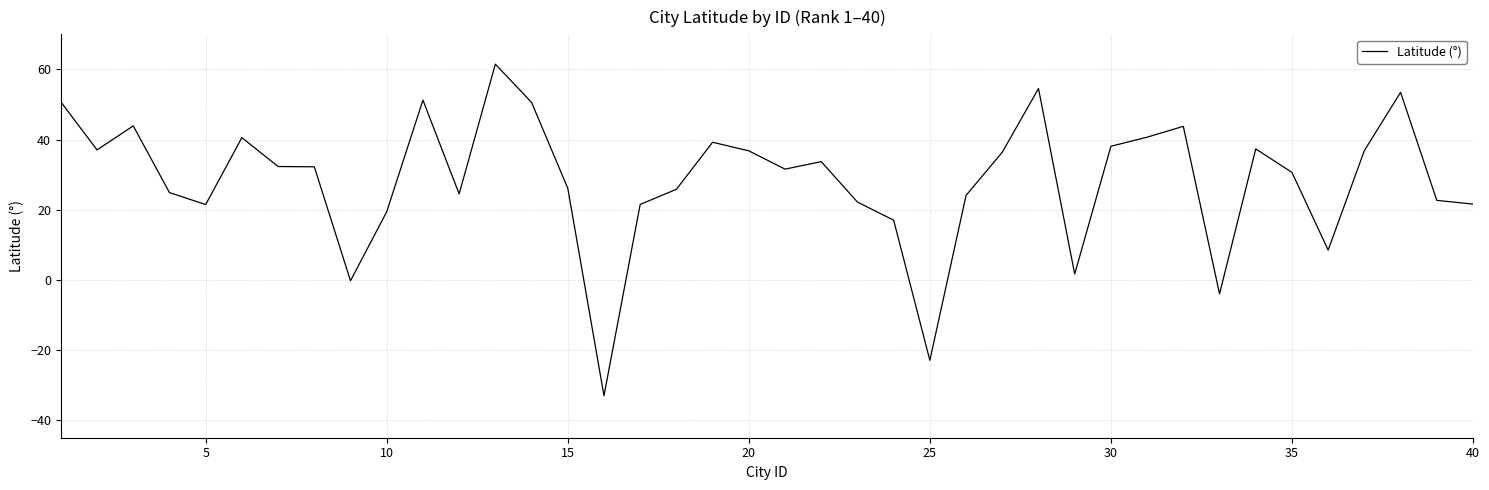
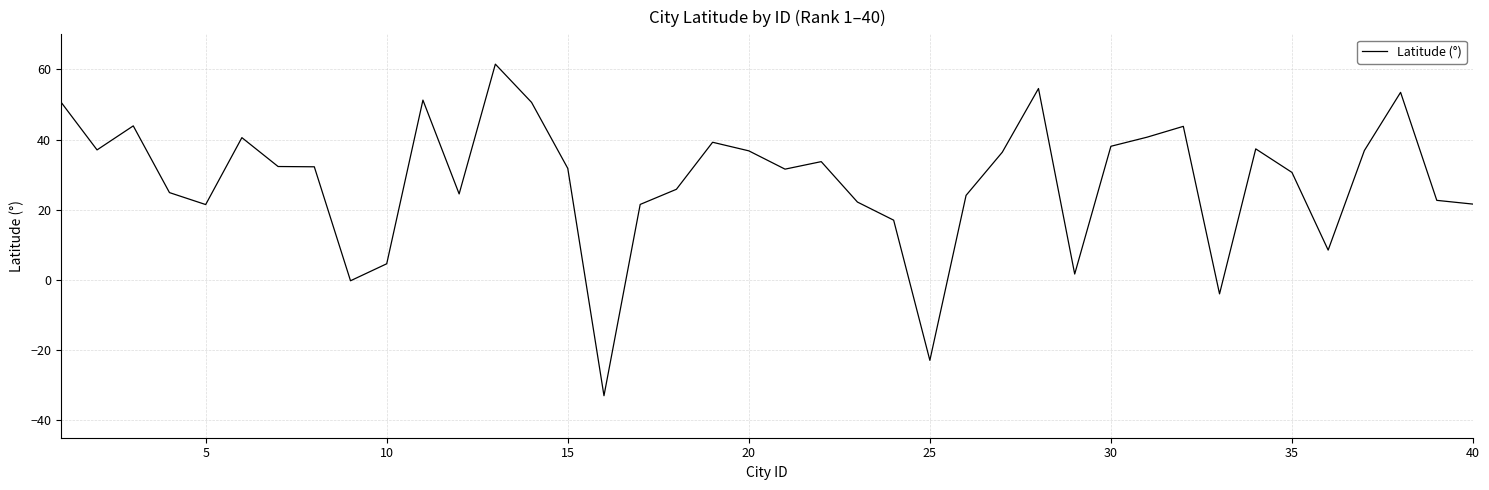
10: 19 -> 5
15: 26 -> 32
